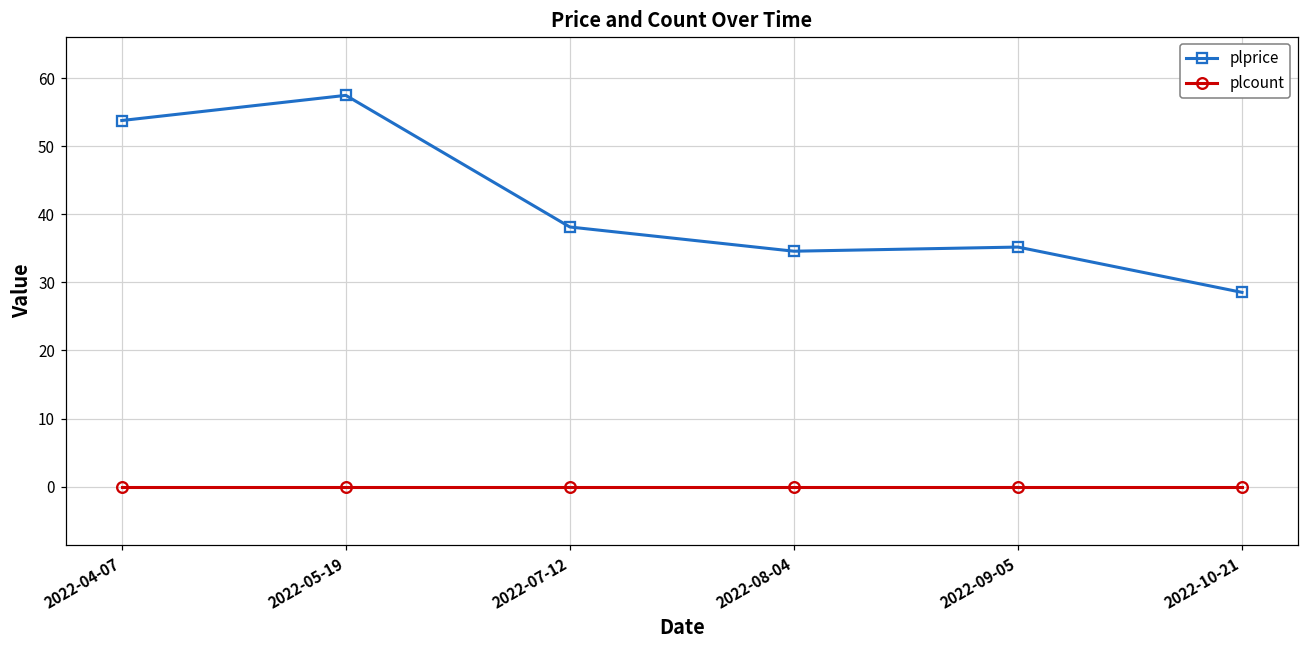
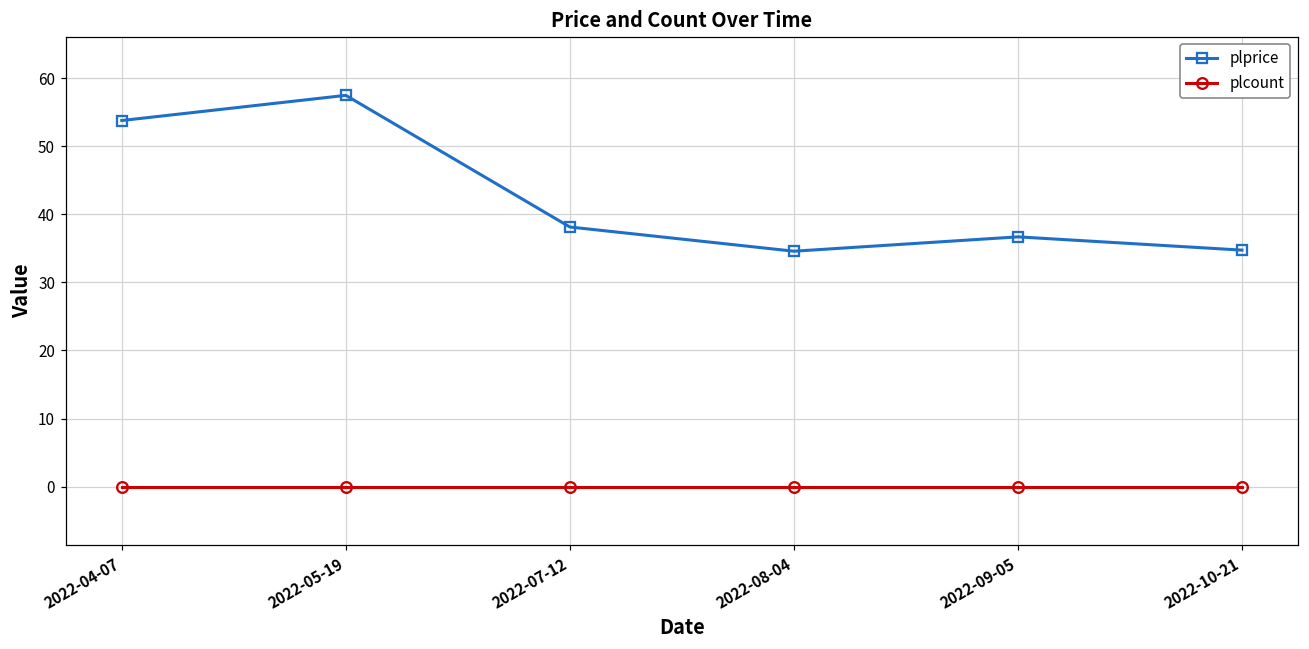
plprice, 2022-09-05: 35 -> 37
plprice, 2022-10-21: 29 -> 35
